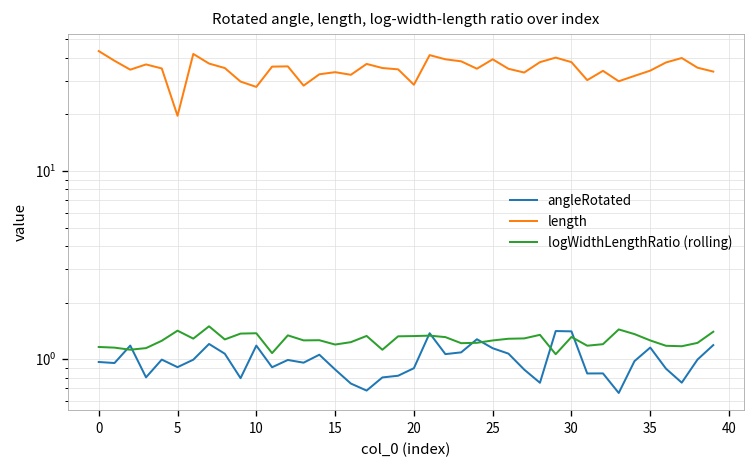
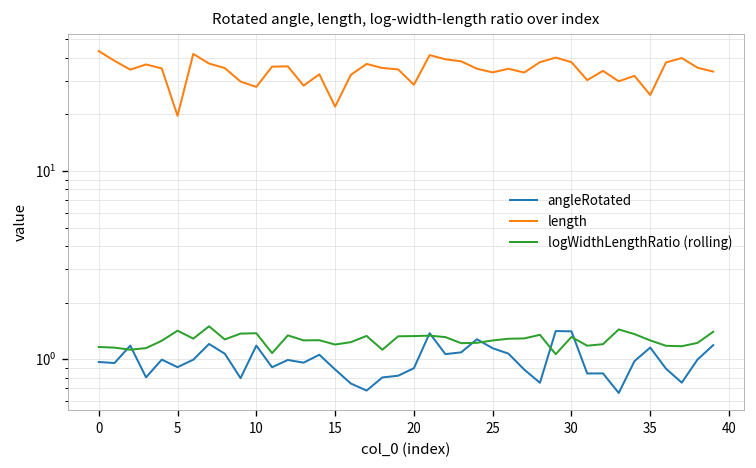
length, 15: 33 -> 22
length, 25: 39 -> 33
length, 35: 34 -> 25
